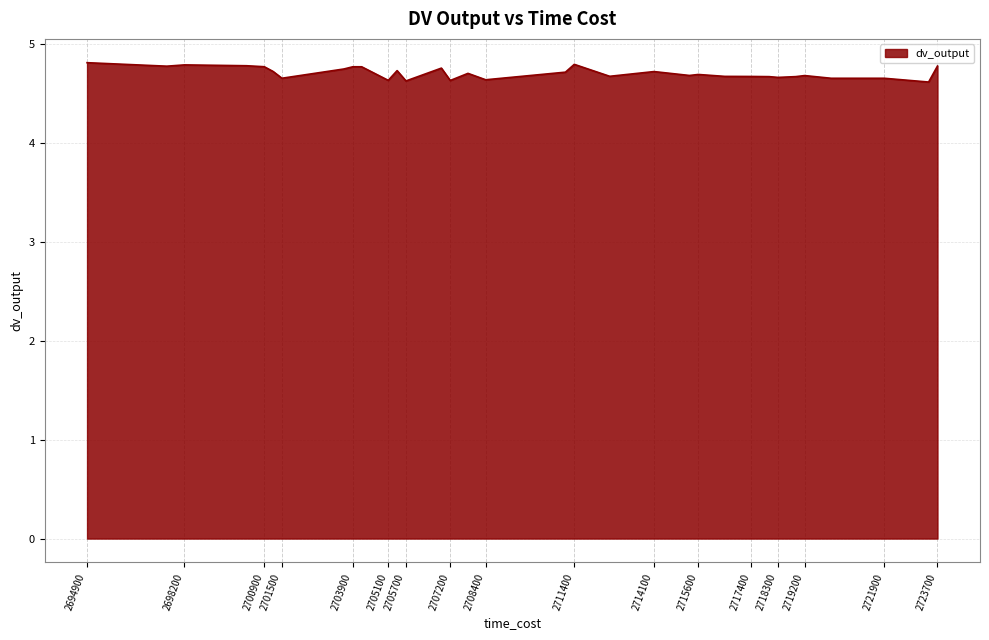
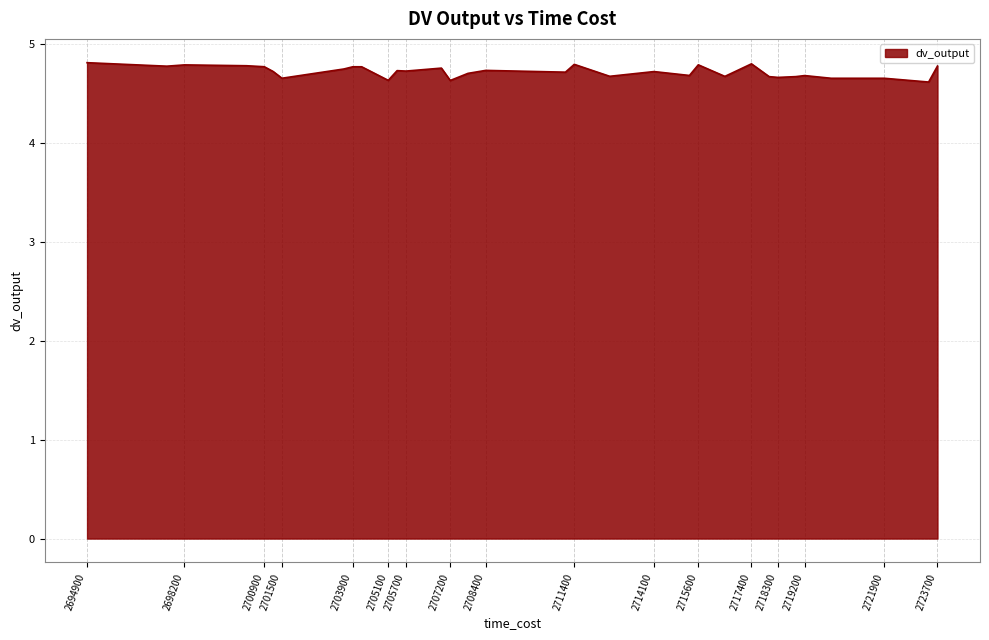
2705700: 4.6 -> 4.7
2708400: 4.6 -> 4.7
2715600: 4.7 -> 4.8
2717400: 4.7 -> 4.8
